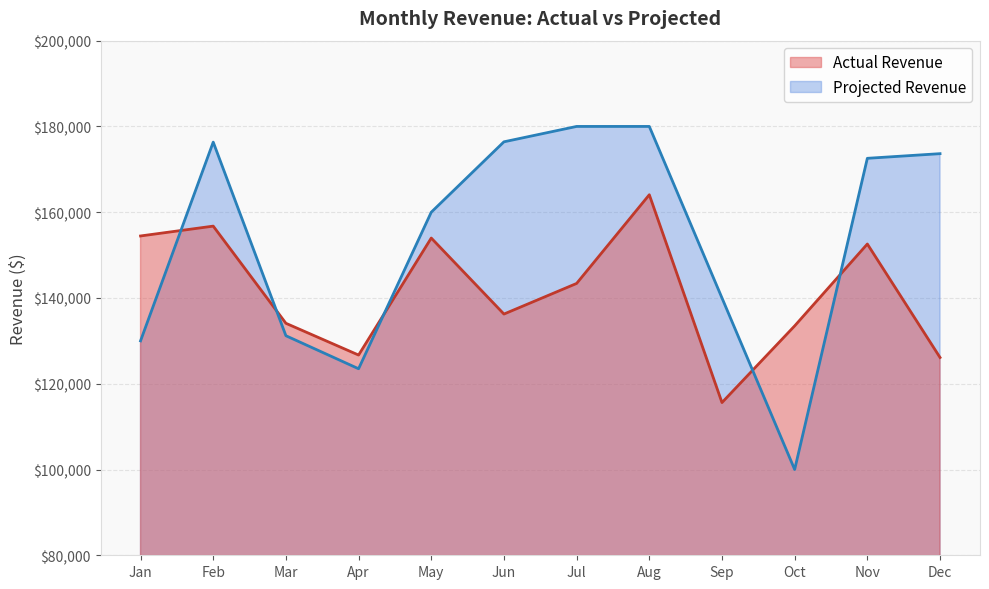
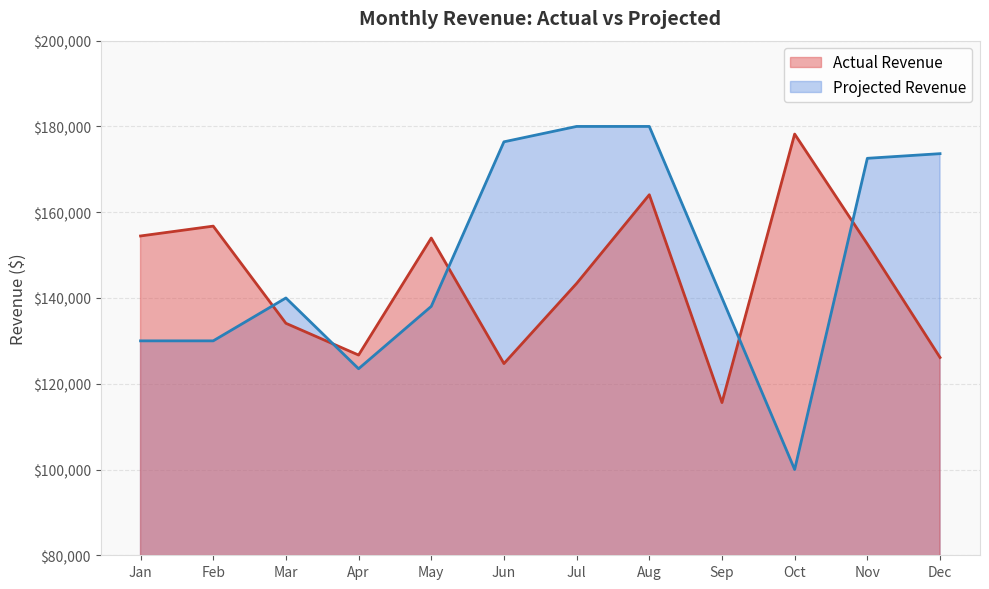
Projected Revenue, Feb: $176,000 -> $130,000
Projected Revenue, Mar: $131,000 -> $140,000
Projected Revenue, May: $160,000 -> $138,000
Actual Revenue, Jun: $136,000 -> $125,000
Actual Revenue, Oct: $133,000 -> $178,000
